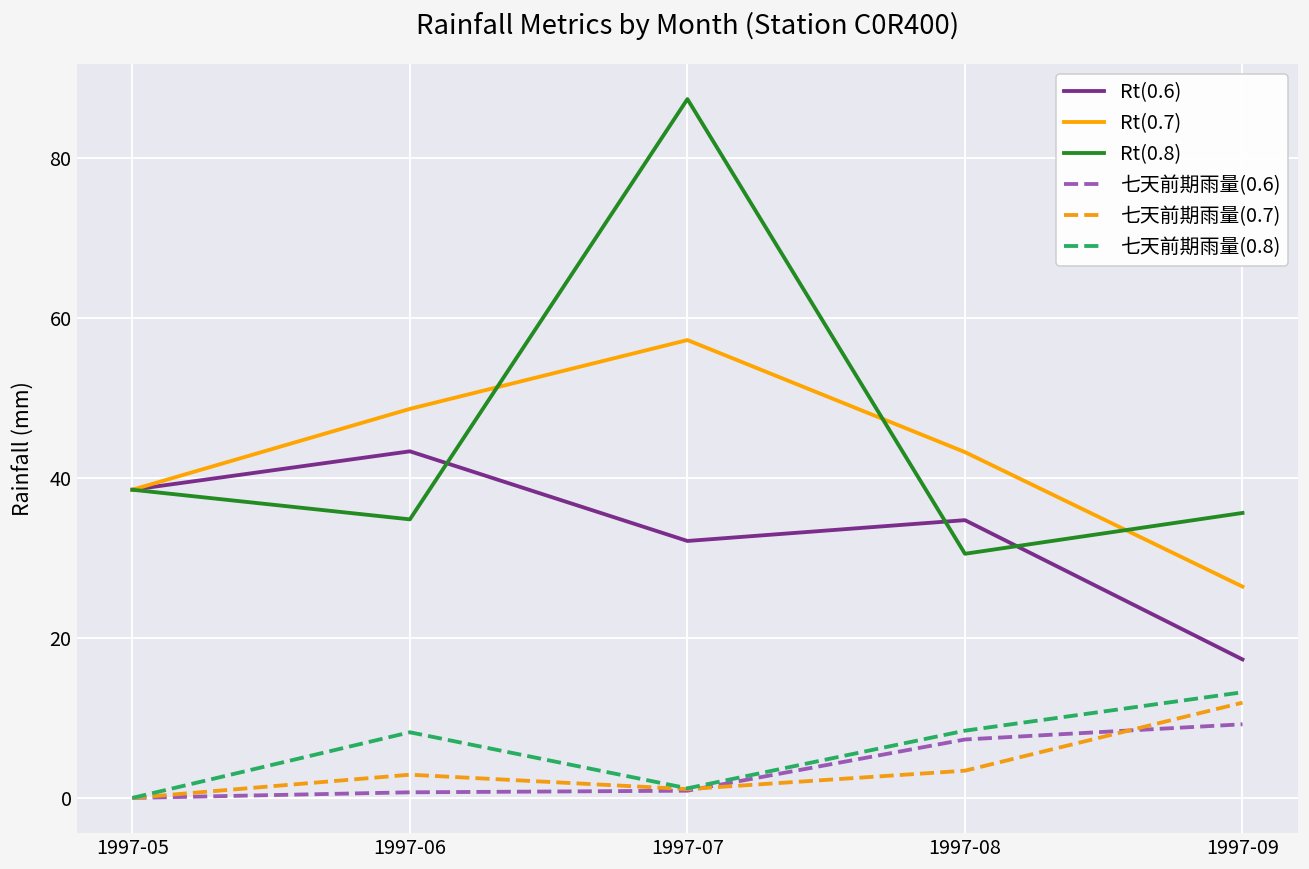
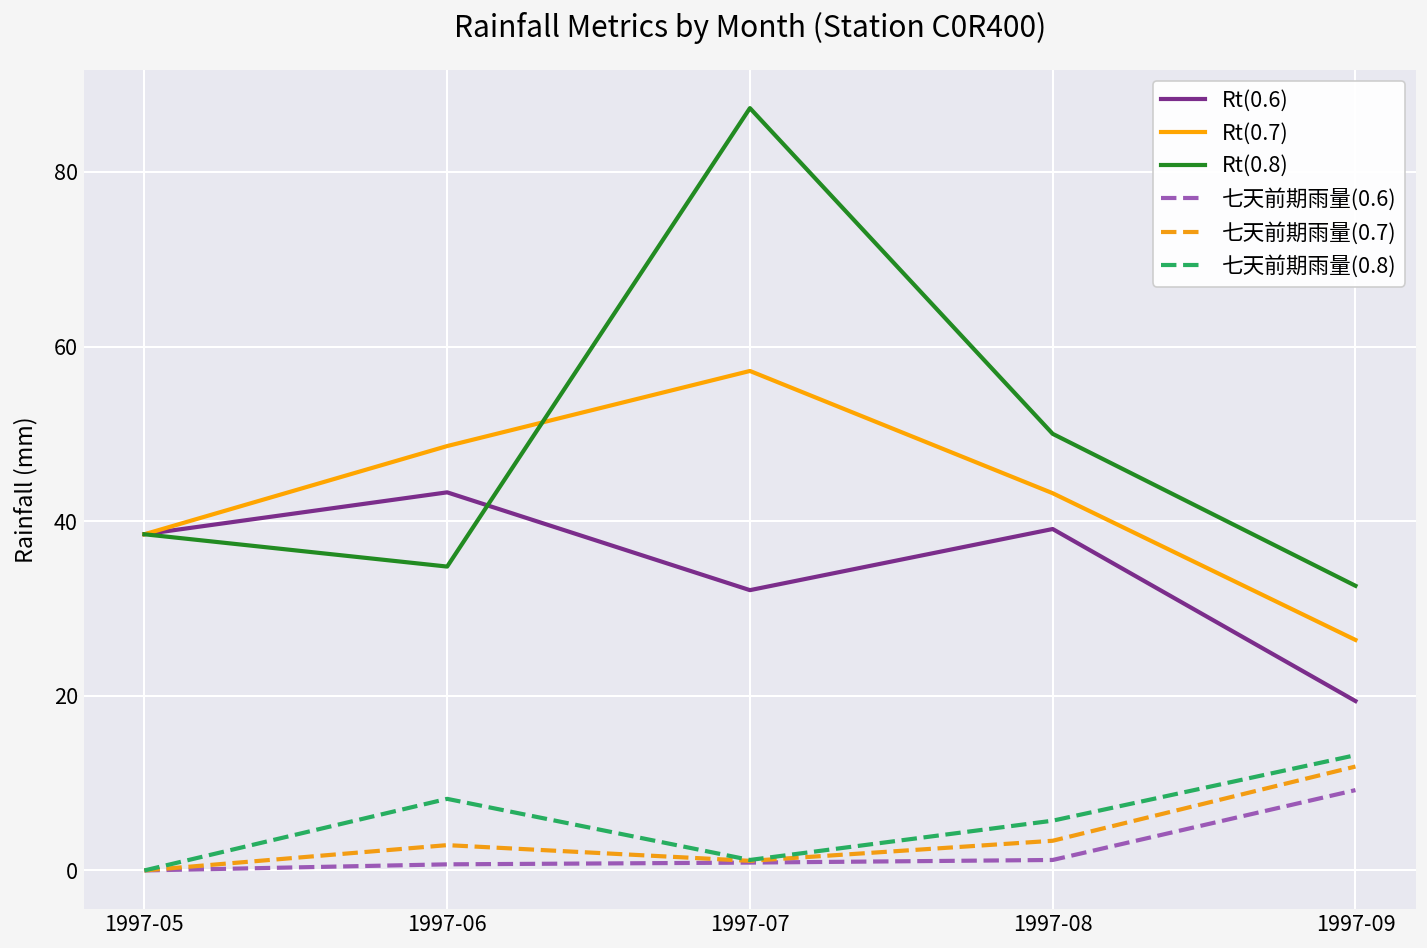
Rt(0.6), 1997-08: 35 -> 39
Rt(0.8), 1997-08: 31 -> 50
七天前期雨量(0.6), 1997-08: 7 -> 1
七天前期雨量(0.8), 1997-08: 8 -> 6
Rt(0.6), 1997-09: 17 -> 19
Rt(0.8), 1997-09: 36 -> 33
